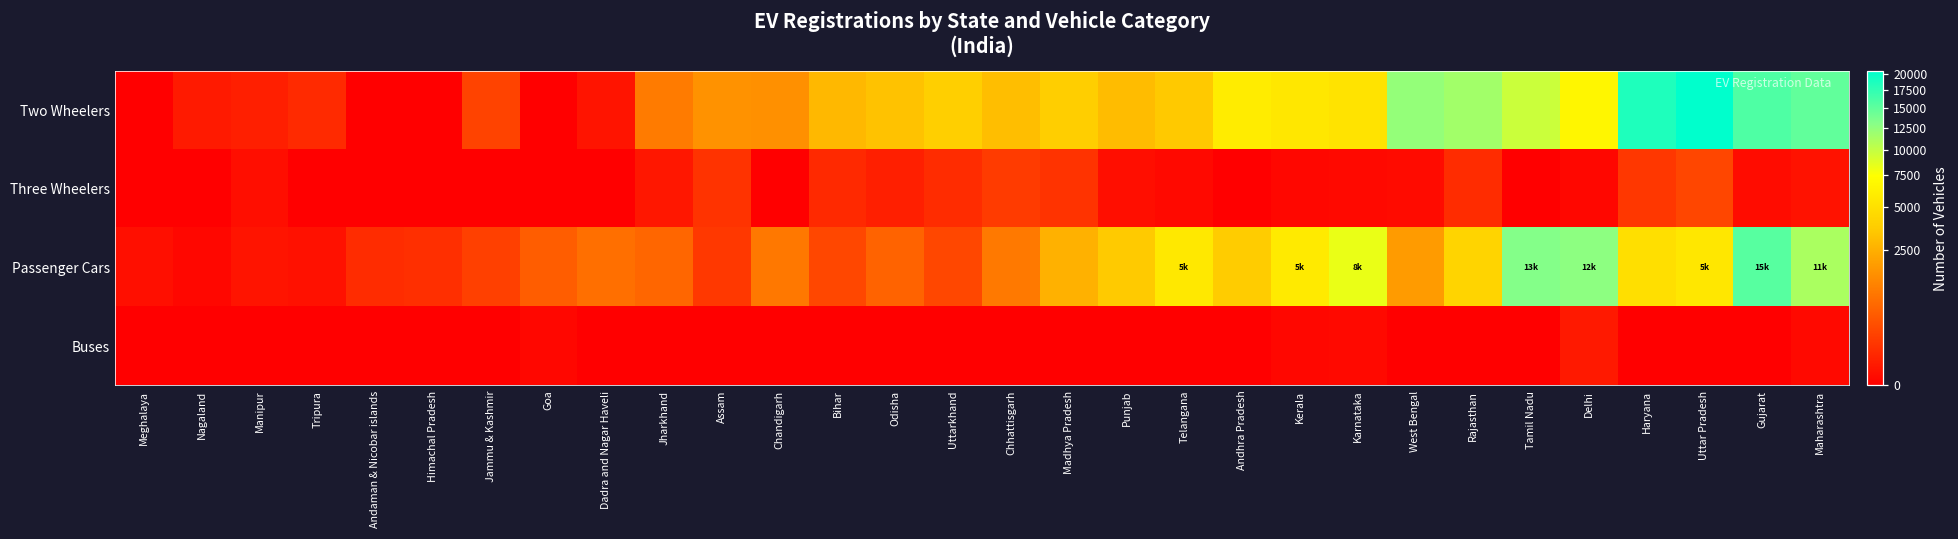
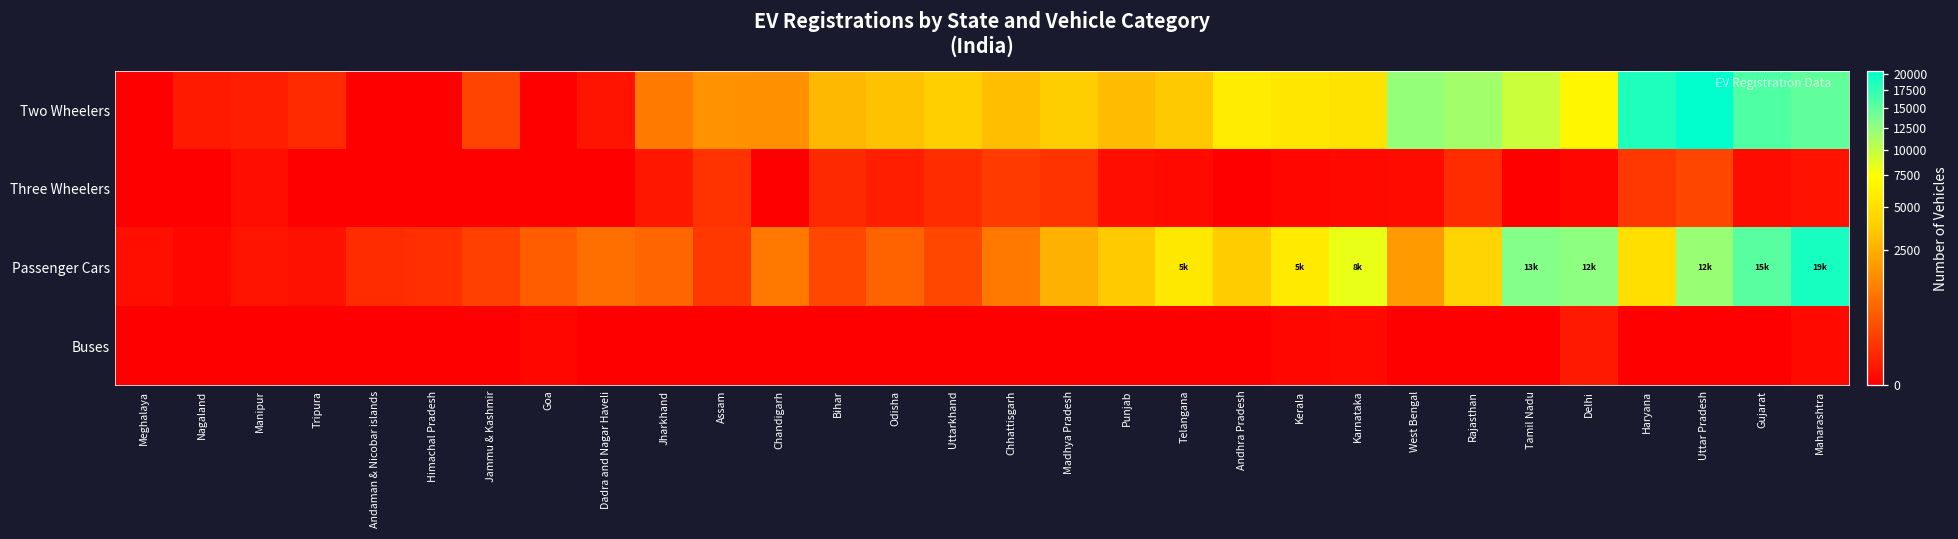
Passenger Cars, Uttar Pradesh: 5k -> 12k
Passenger Cars, Maharashtra: 11k -> 19k
